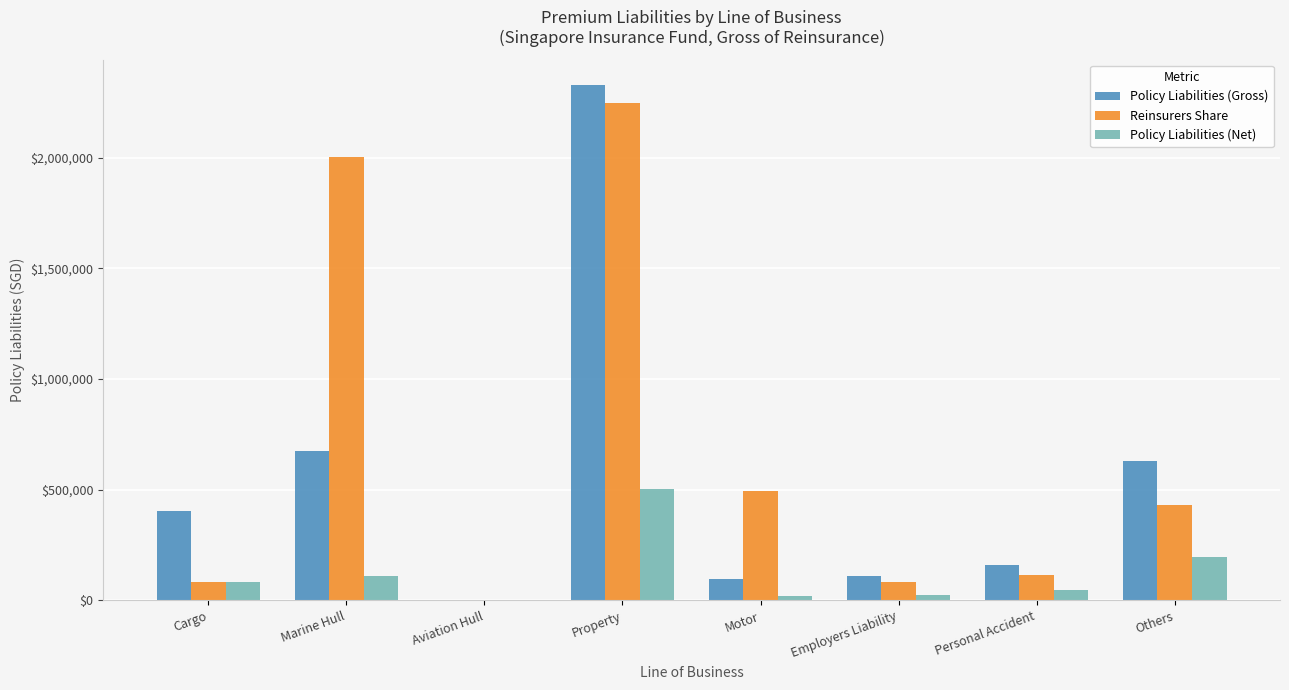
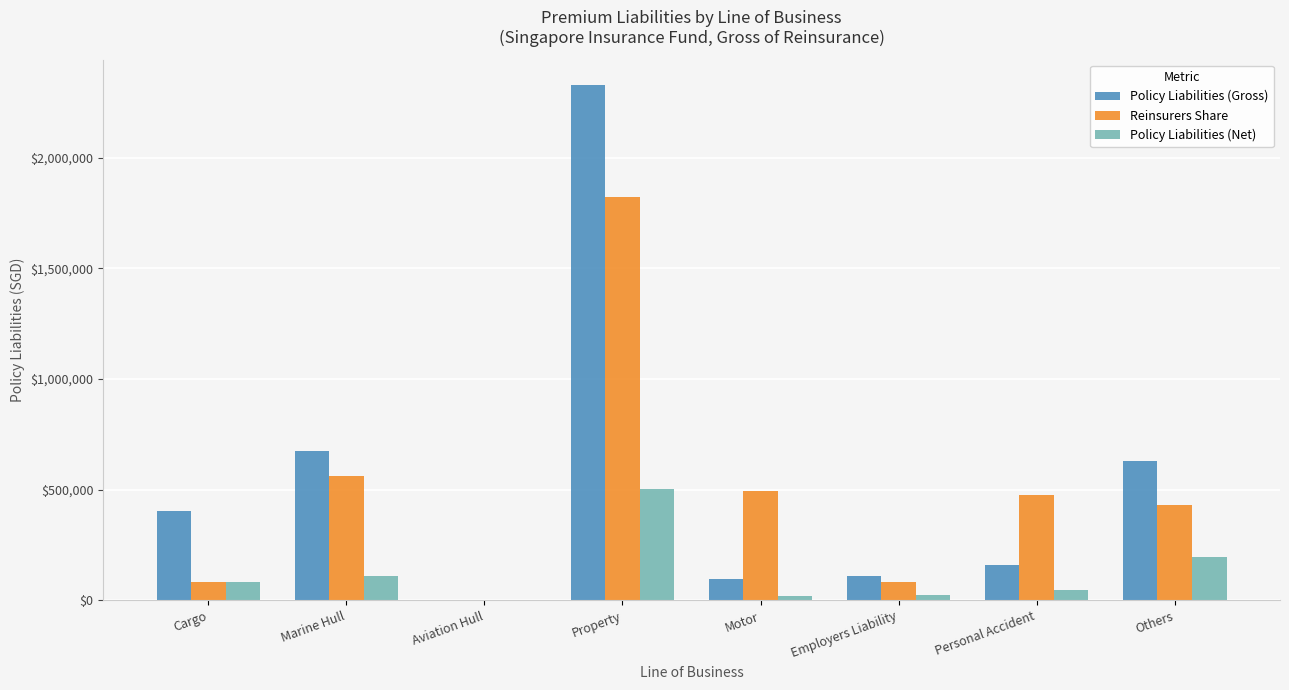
Reinsurers Share, Marine Hull: $2,000,000 -> $560,000
Reinsurers Share, Property: $2,250,000 -> $1,820,000
Reinsurers Share, Personal Accident: $110,000 -> $480,000
